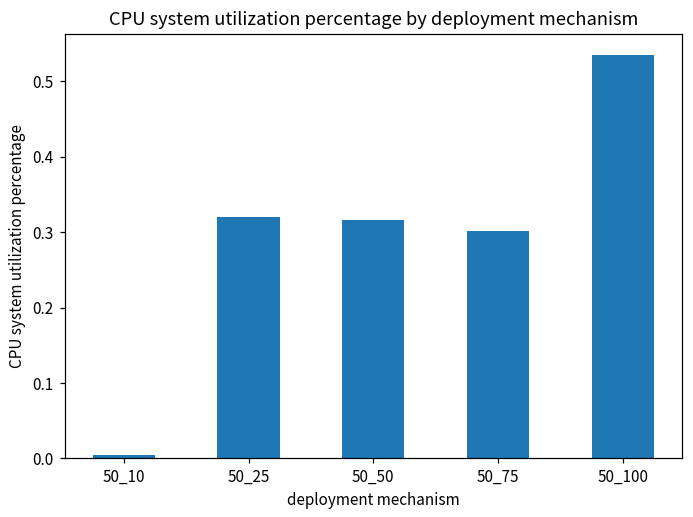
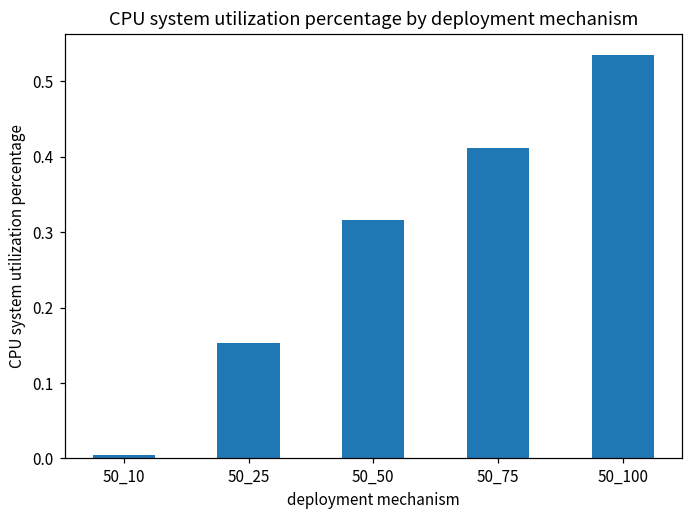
50_25: 0.32 -> 0.15
50_75: 0.30 -> 0.41
